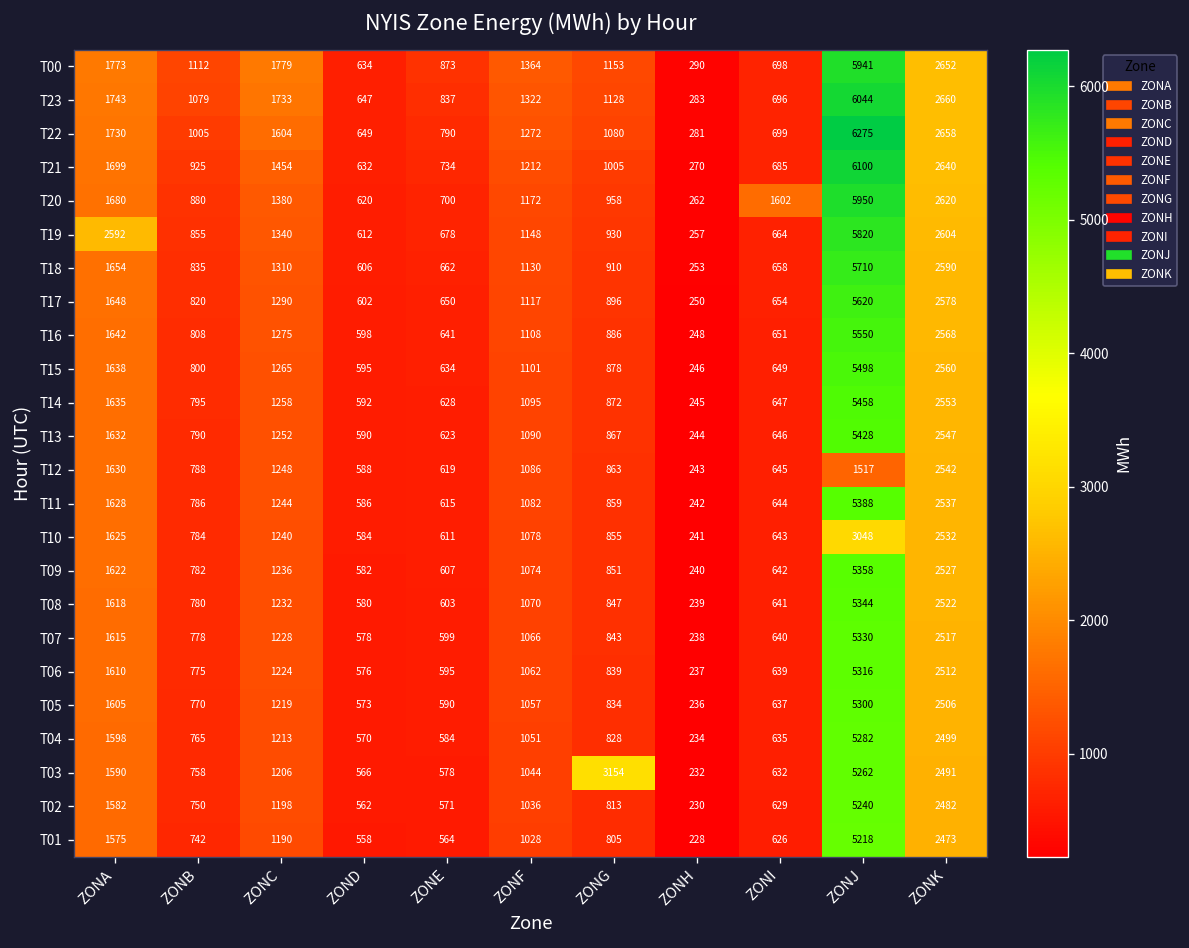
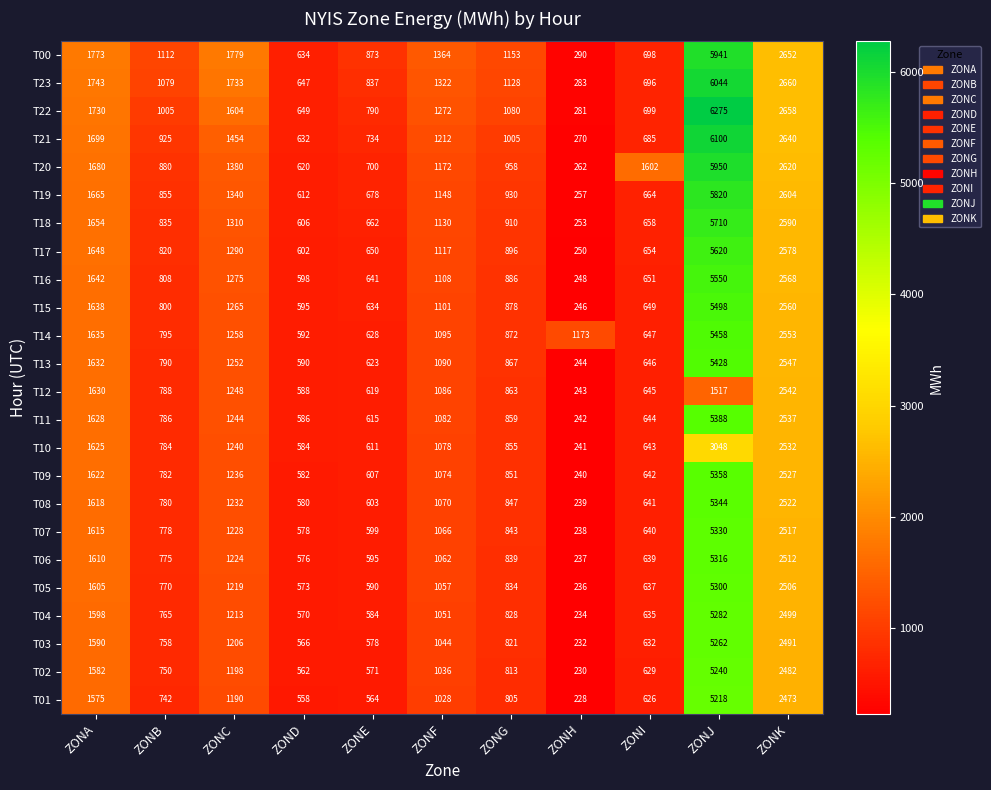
T19, ZONA: 2592 -> 1665
T14, ZONH: 245 -> 1173
T03, ZONG: 3154 -> 821
